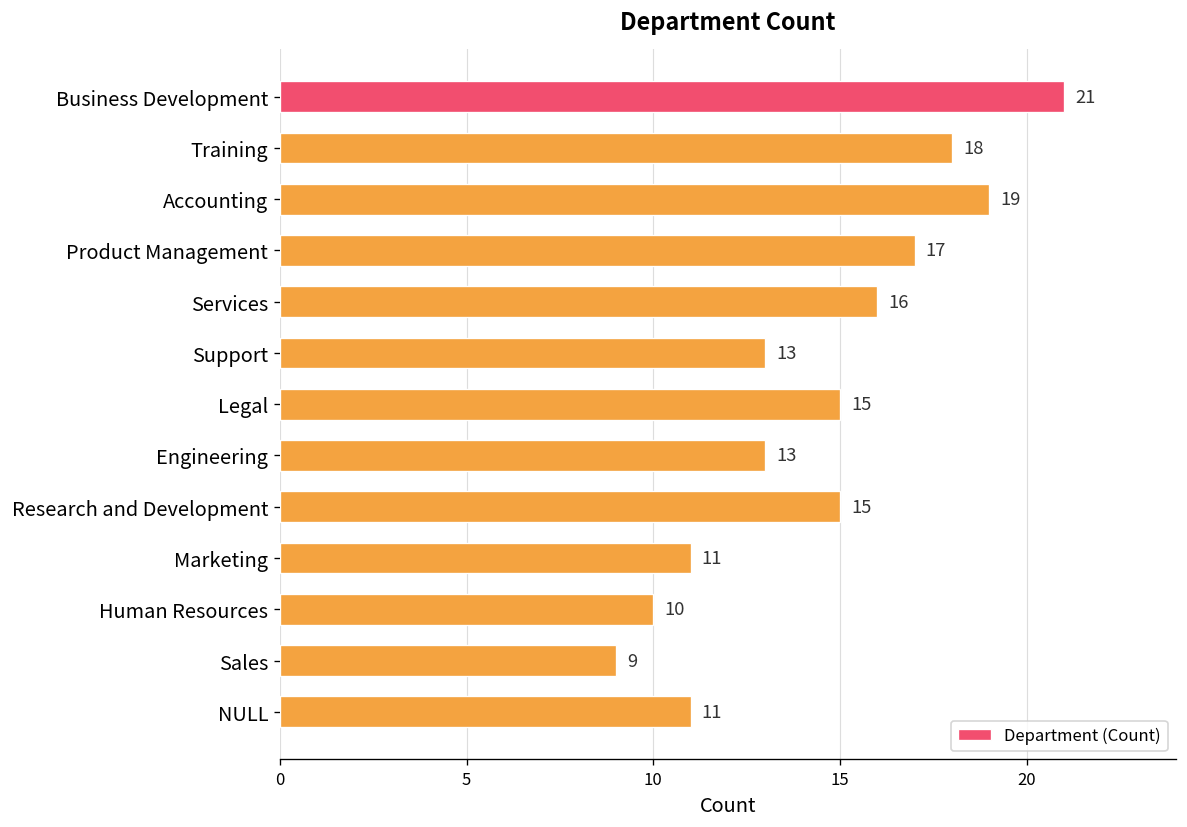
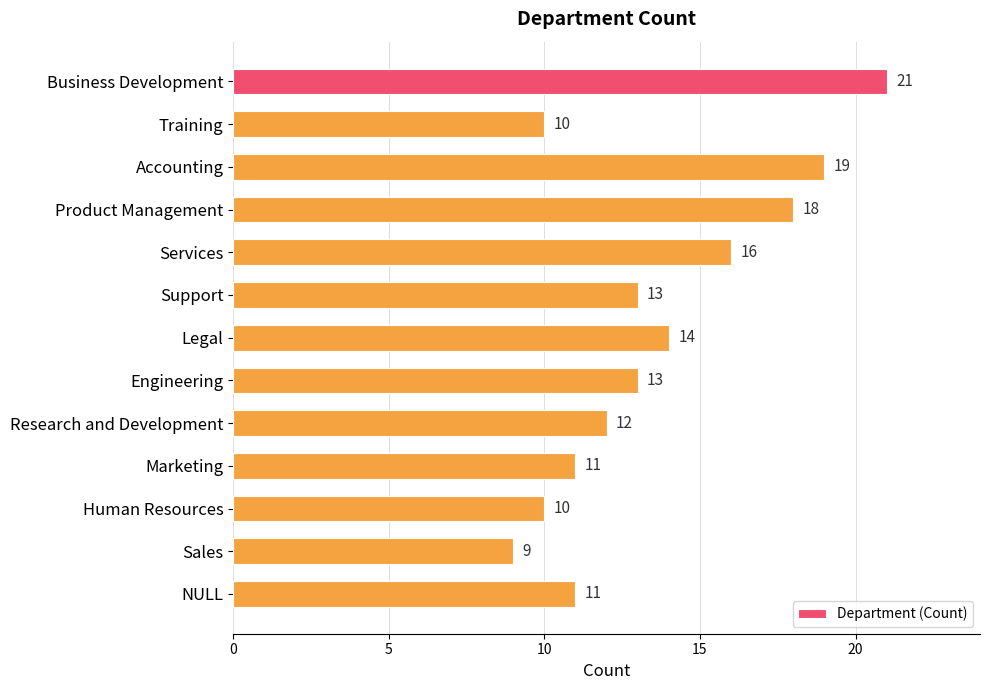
Training: 18 -> 10
Product Management: 17 -> 18
Legal: 15 -> 14
Research and Development: 15 -> 12
